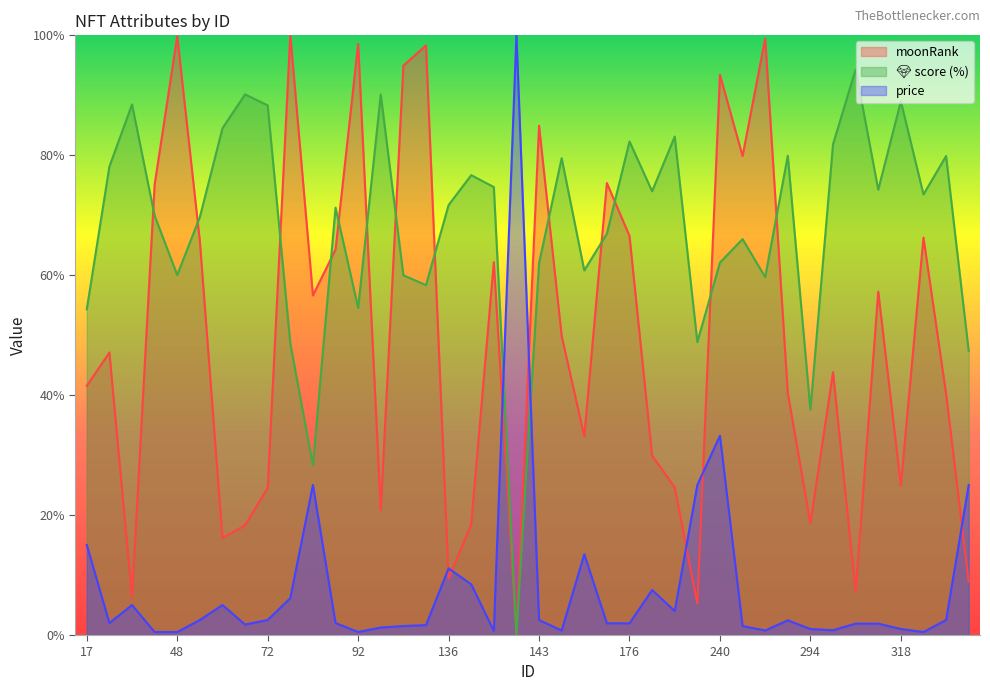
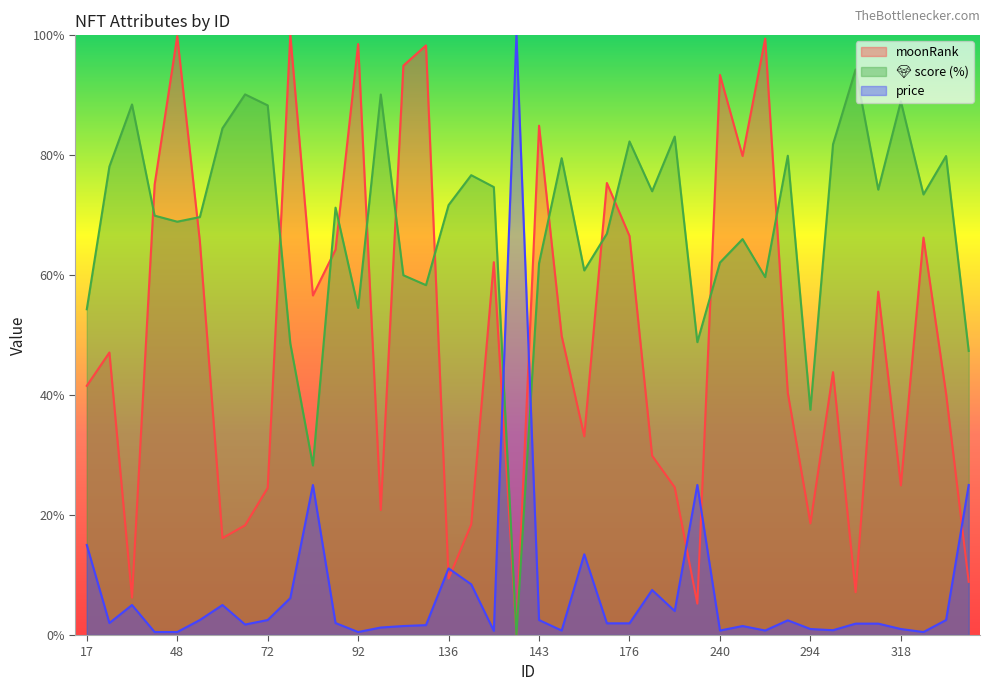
💎 score (%), 48: 60% -> 69%
price, 240: 33% -> 1%
